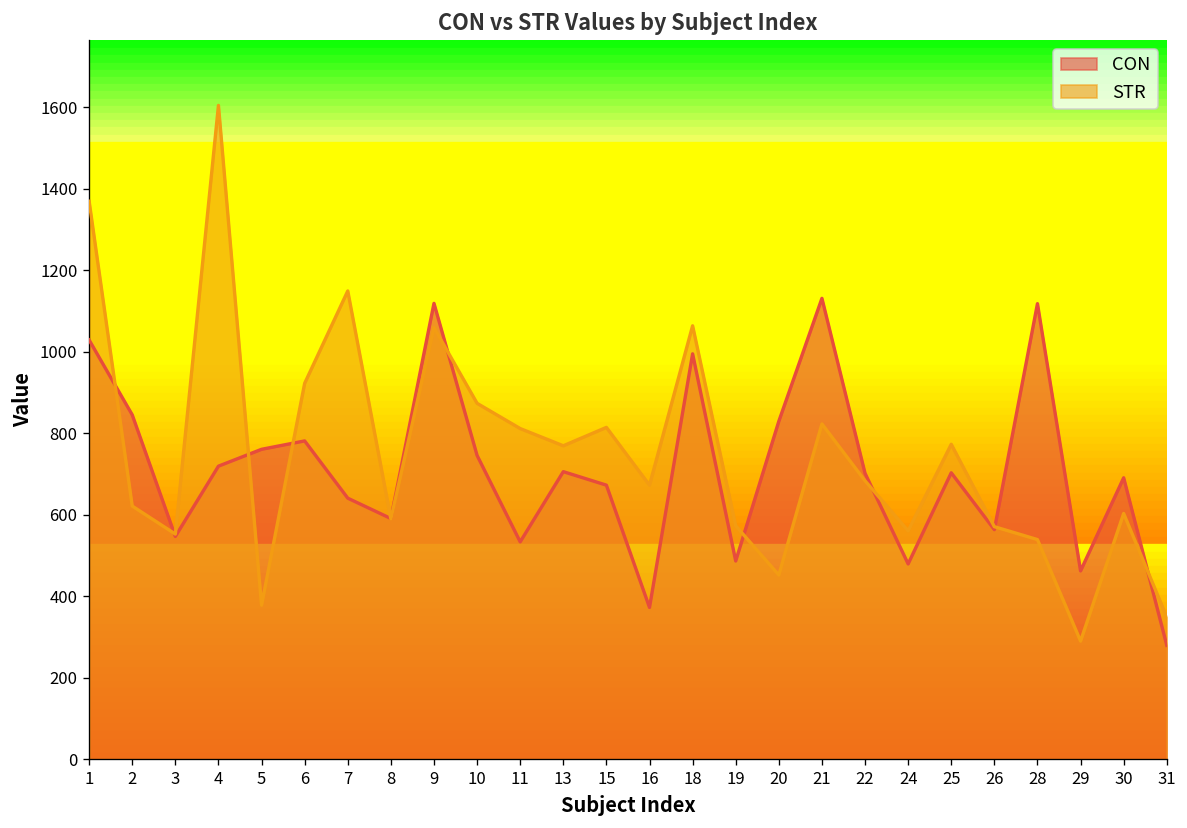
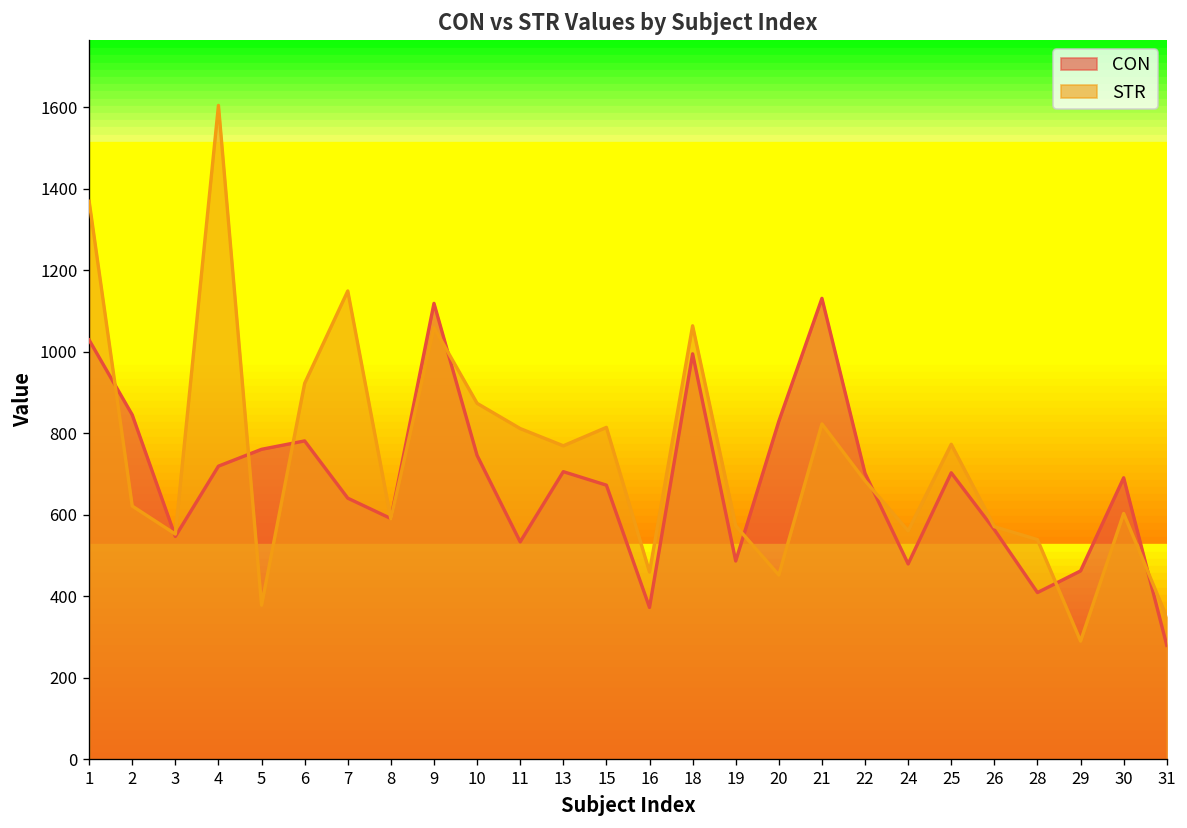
STR, 16: 670 -> 460
CON, 28: 1120 -> 410
